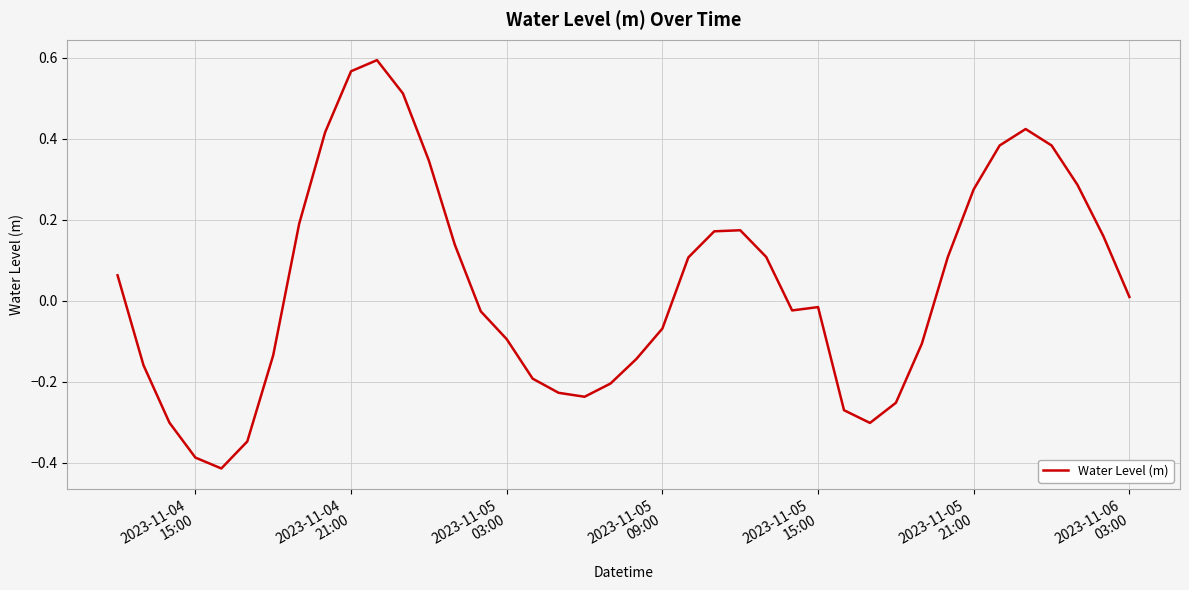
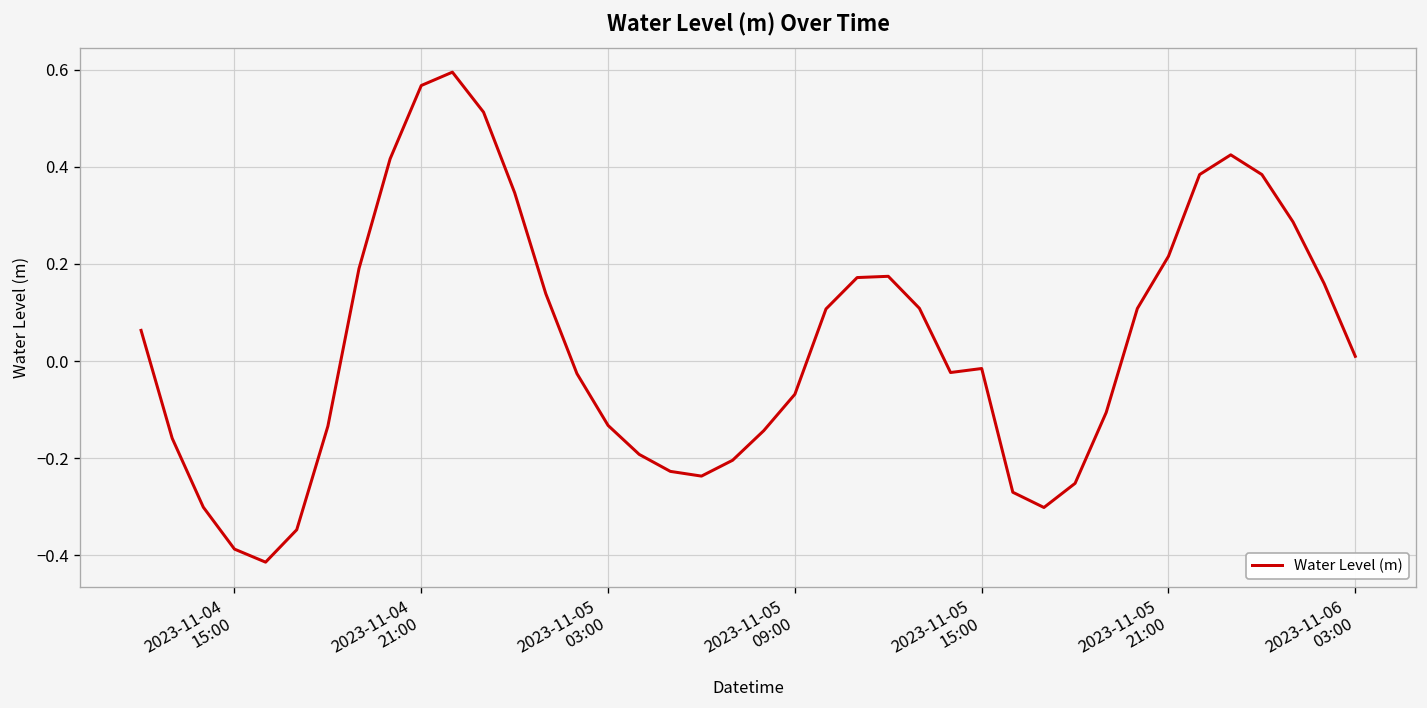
2023-11-05 03:00: -0.09 -> -0.13
2023-11-05 21:00: 0.28 -> 0.22
